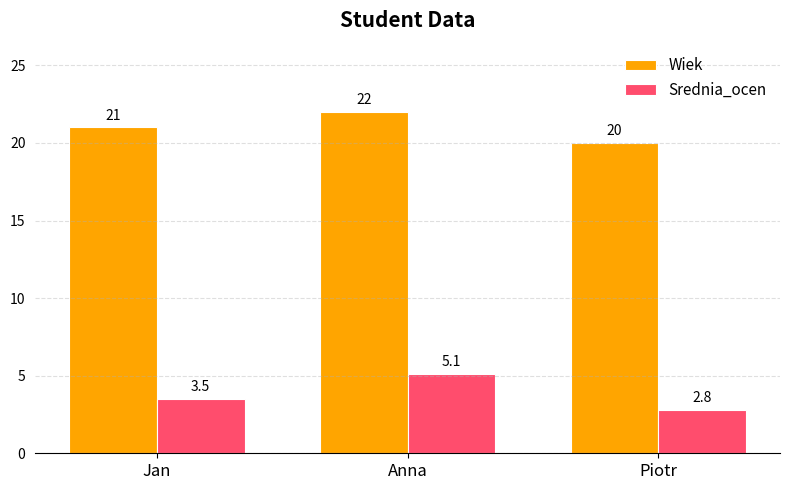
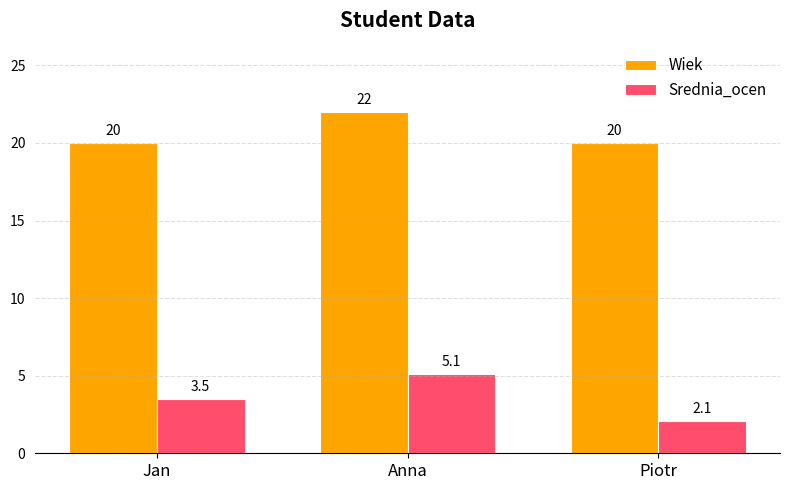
Wiek, Jan: 21 -> 20
Srednia_ocen, Piotr: 2.8 -> 2.1
